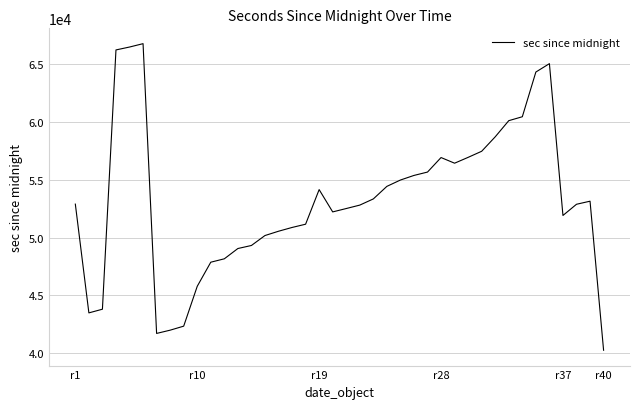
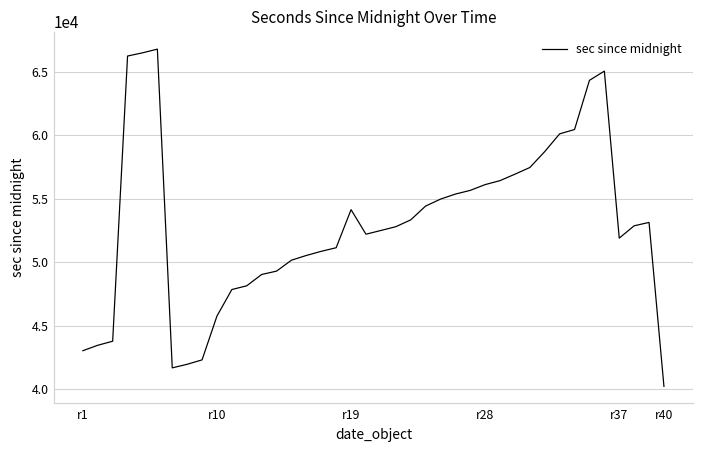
r1: 52900 -> 43100
r28: 56900 -> 56100
